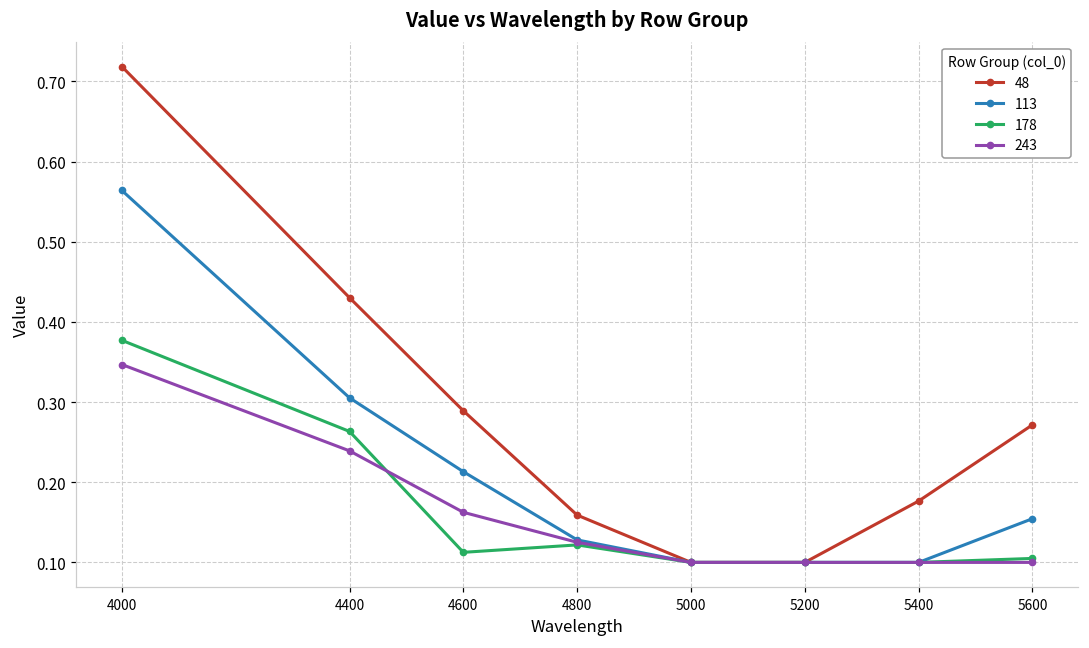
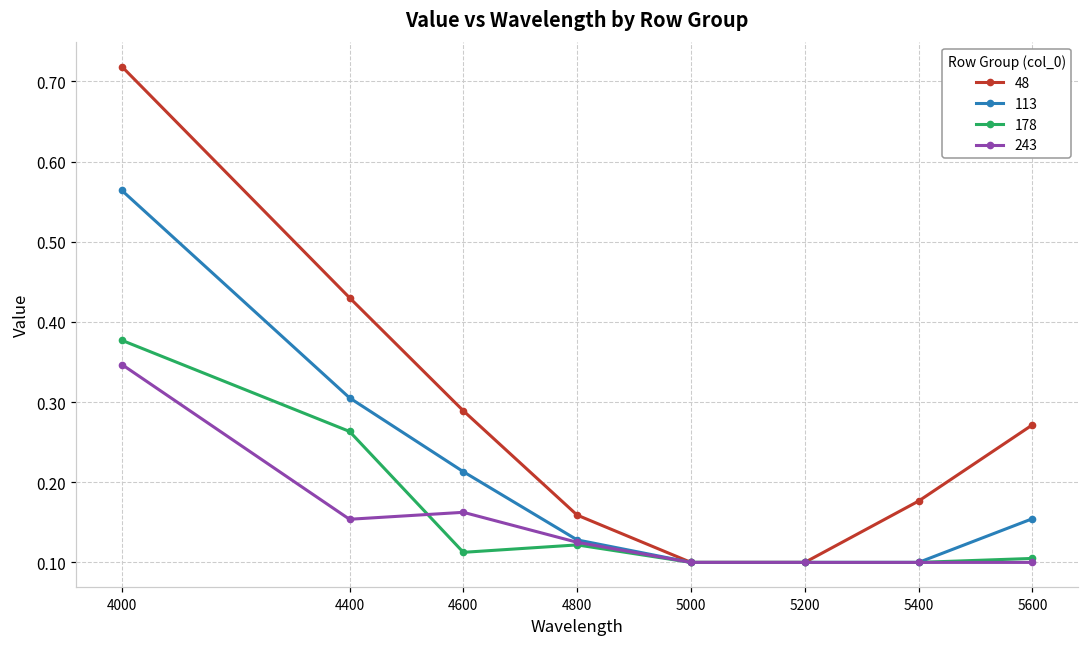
243, 4400: 0.24 -> 0.15
